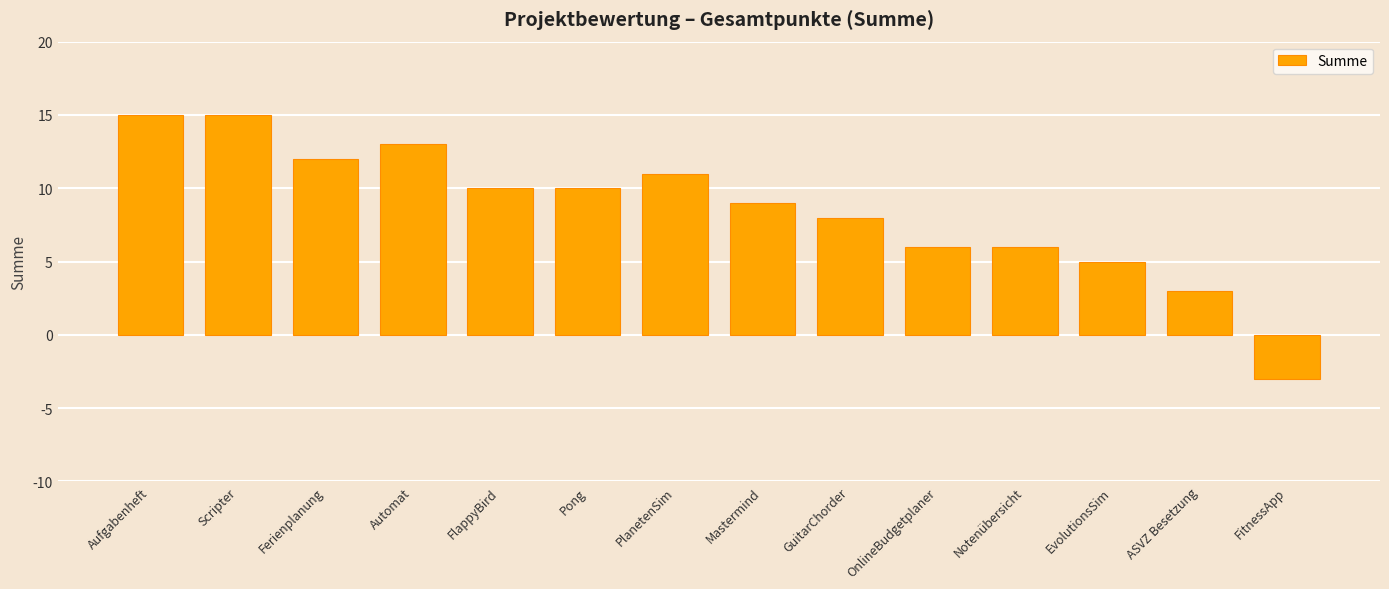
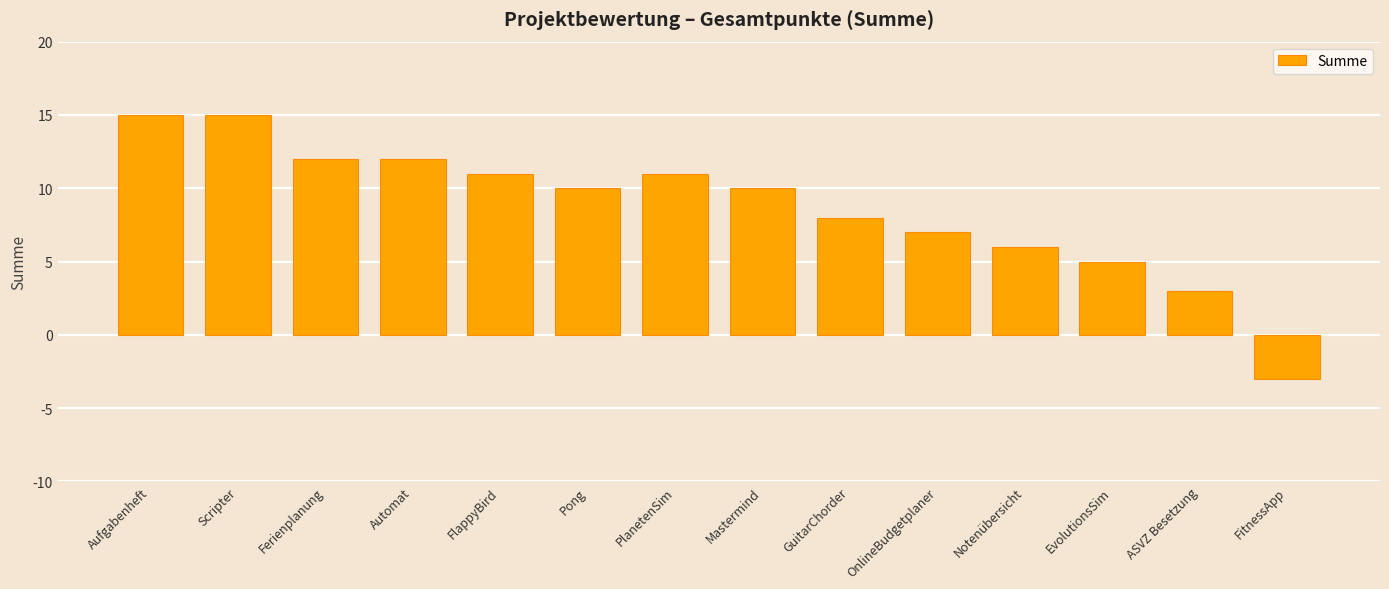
Automat: 13 -> 12
FlappyBird: 10 -> 11
Mastermind: 9 -> 10
OnlineBudgetplaner: 6 -> 7
